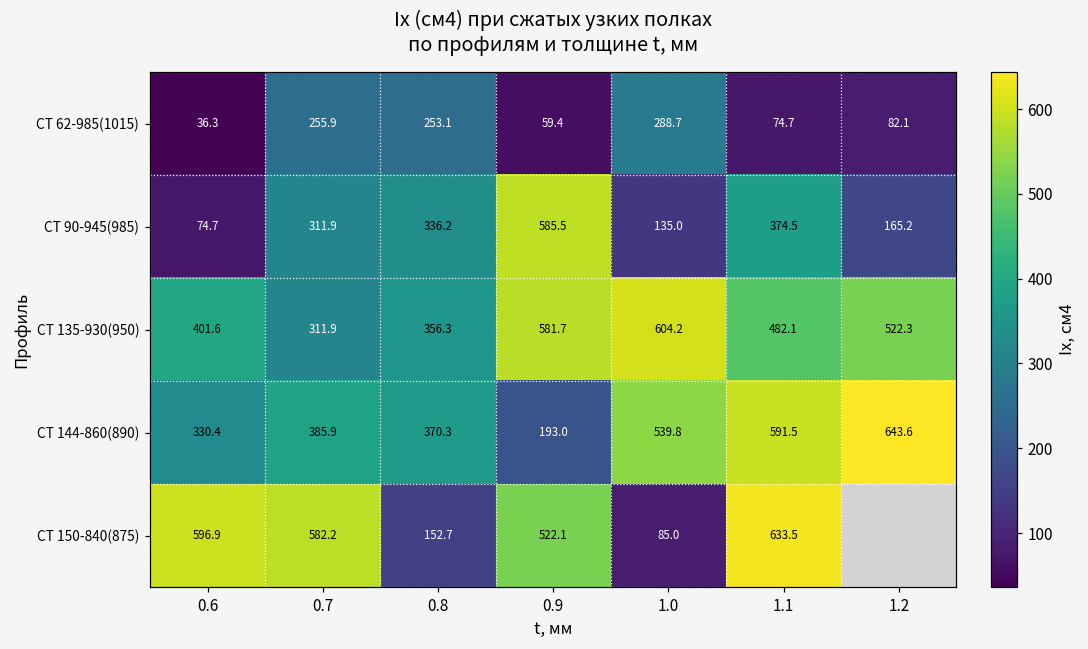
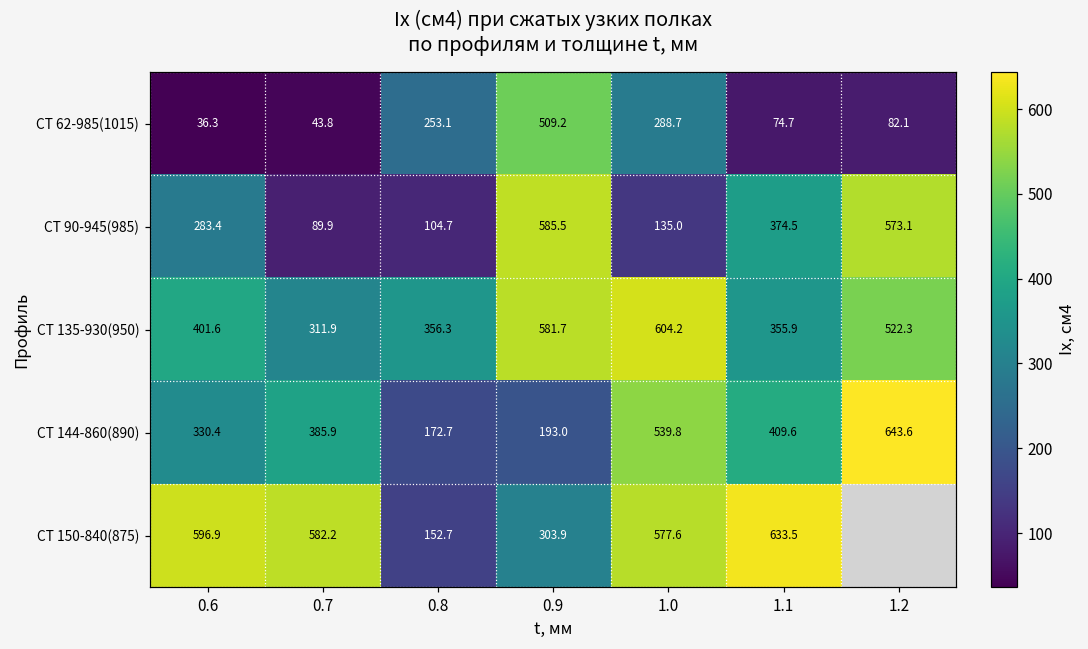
СТ 62-985(1015), 0.7: 255.9 -> 43.8
СТ 62-985(1015), 0.9: 59.4 -> 509.2
СТ 90-945(985), 0.6: 74.7 -> 283.4
СТ 90-945(985), 0.7: 311.9 -> 89.9
СТ 90-945(985), 0.8: 336.2 -> 104.7
СТ 90-945(985), 1.2: 165.2 -> 573.1
СТ 135-930(950), 1.1: 482.1 -> 355.9
СТ 144-860(890), 0.8: 370.3 -> 172.7
СТ 144-860(890), 1.1: 591.5 -> 409.6
СТ 150-840(875), 0.9: 522.1 -> 303.9
СТ 150-840(875), 1.0: 85.0 -> 577.6
